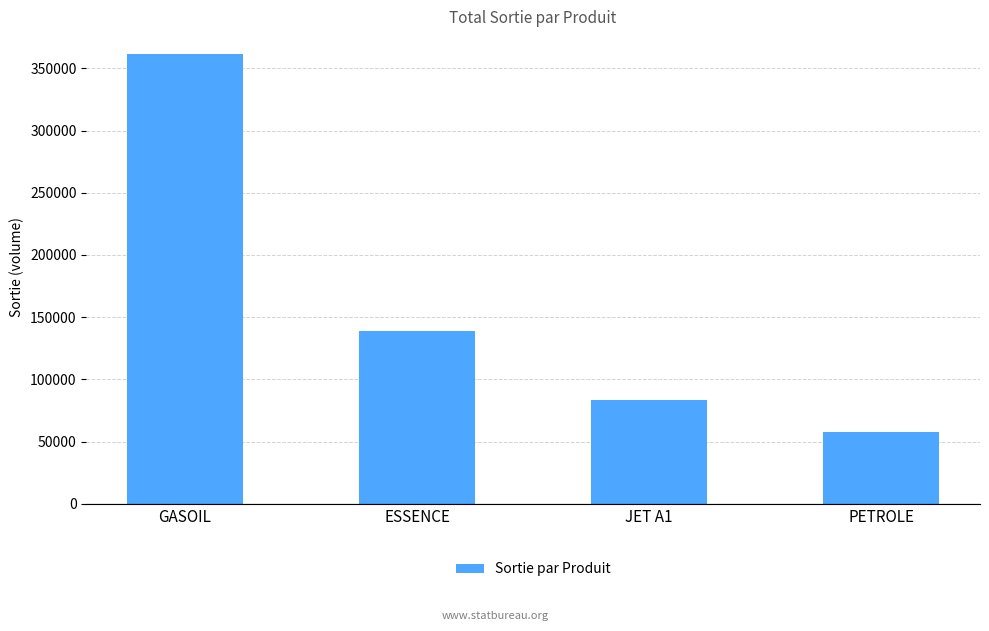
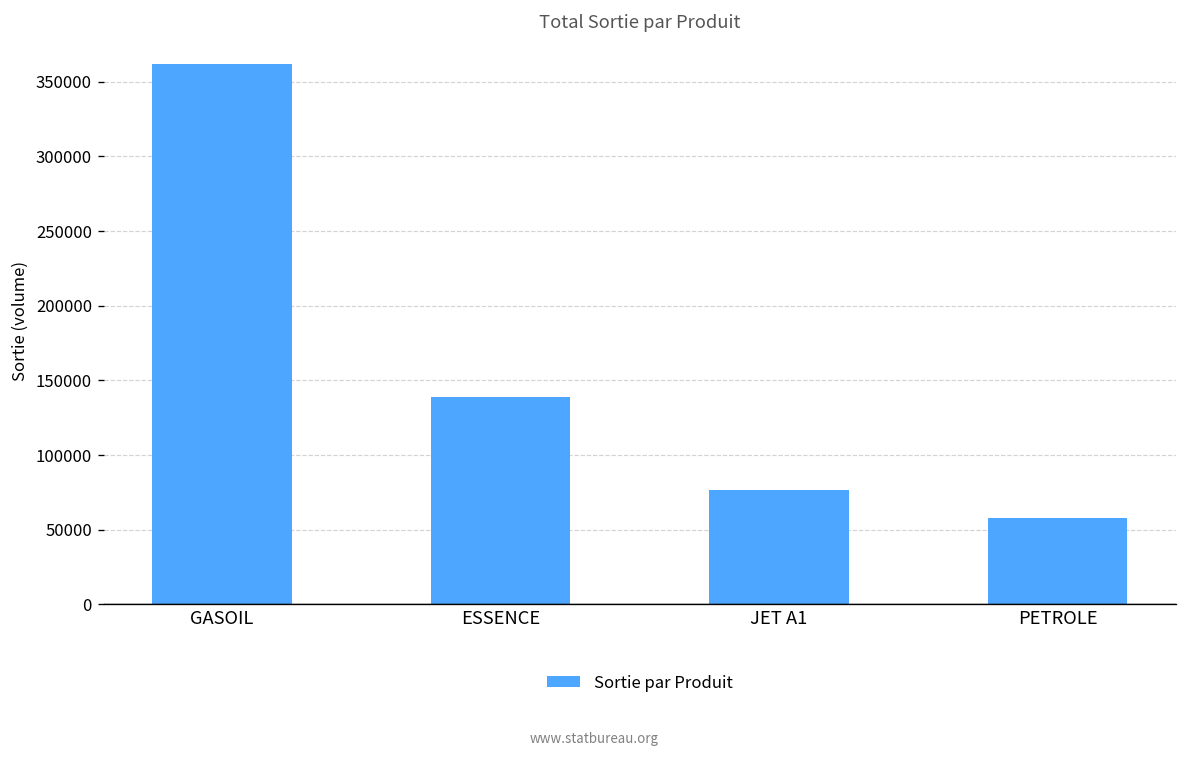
JET A1: 83000 -> 76000
